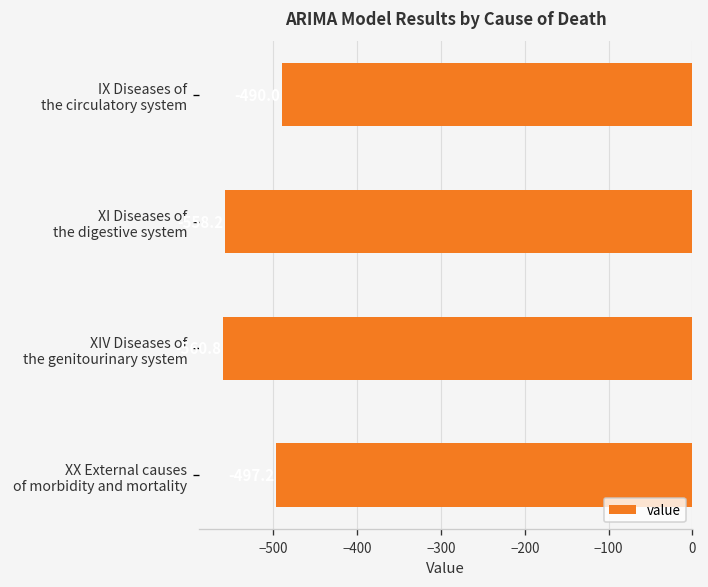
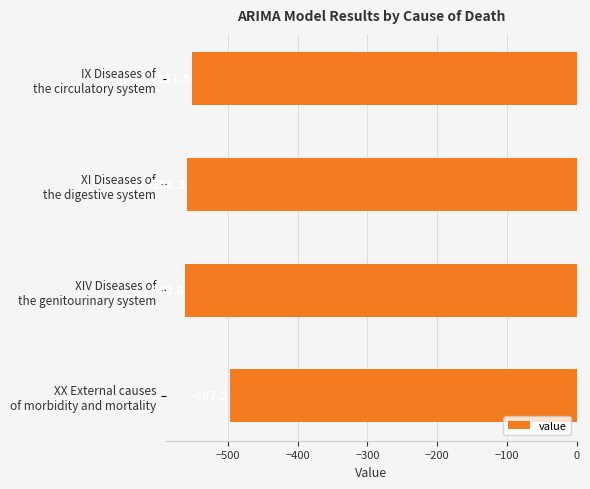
IX Diseases of the circulatory system: -490 -> -550
